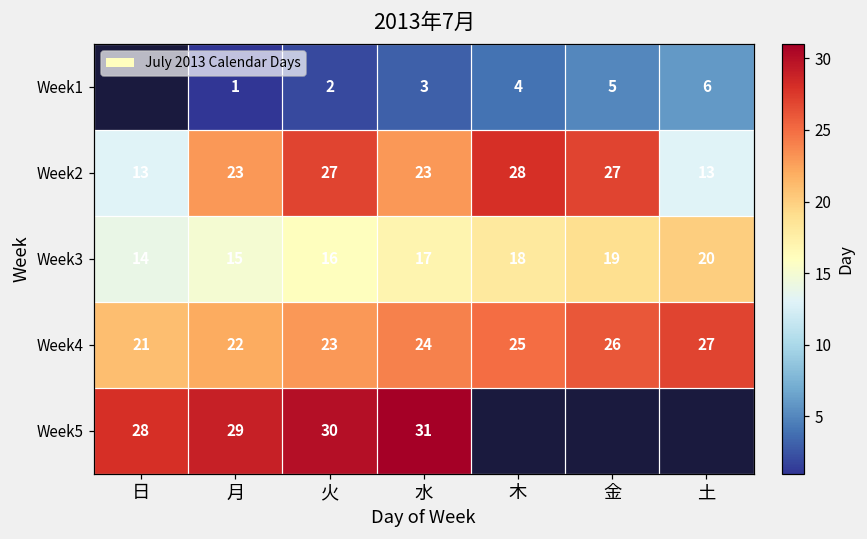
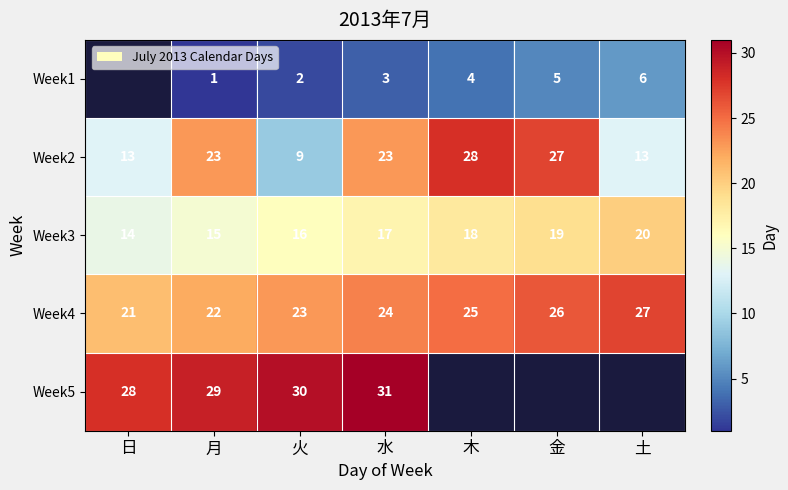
Week2, 火: 27 -> 9
